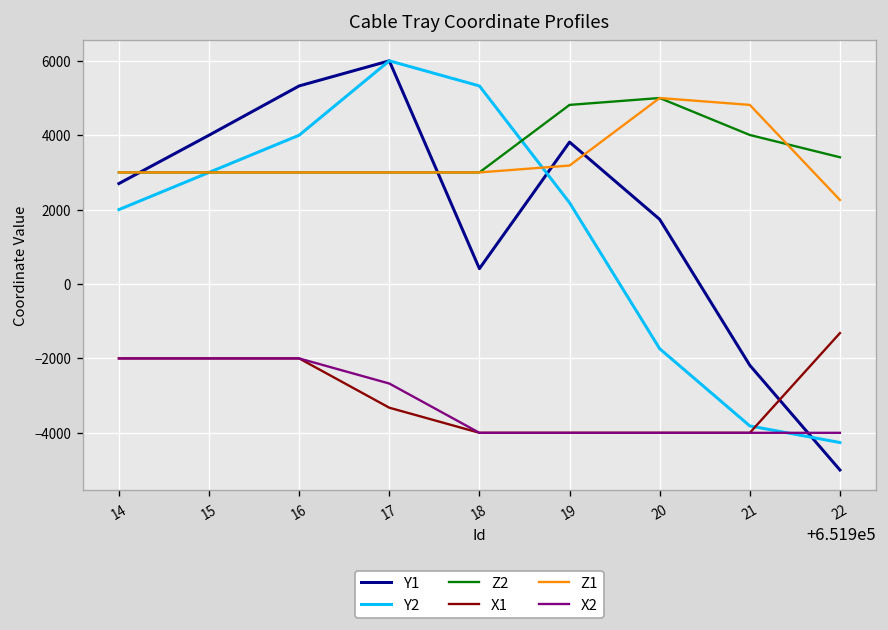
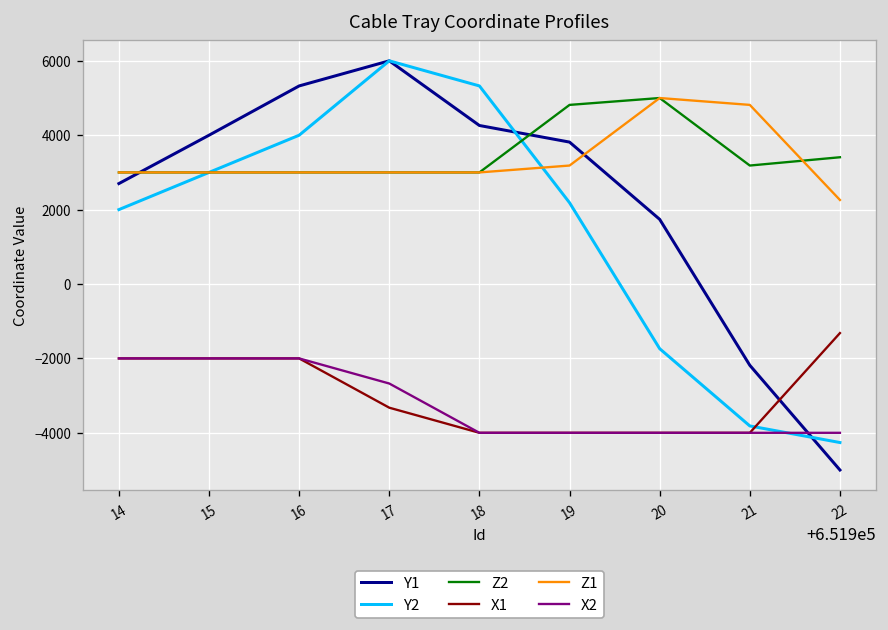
Y1, 18: 400 -> 4300
Z2, 21: 4000 -> 3200
